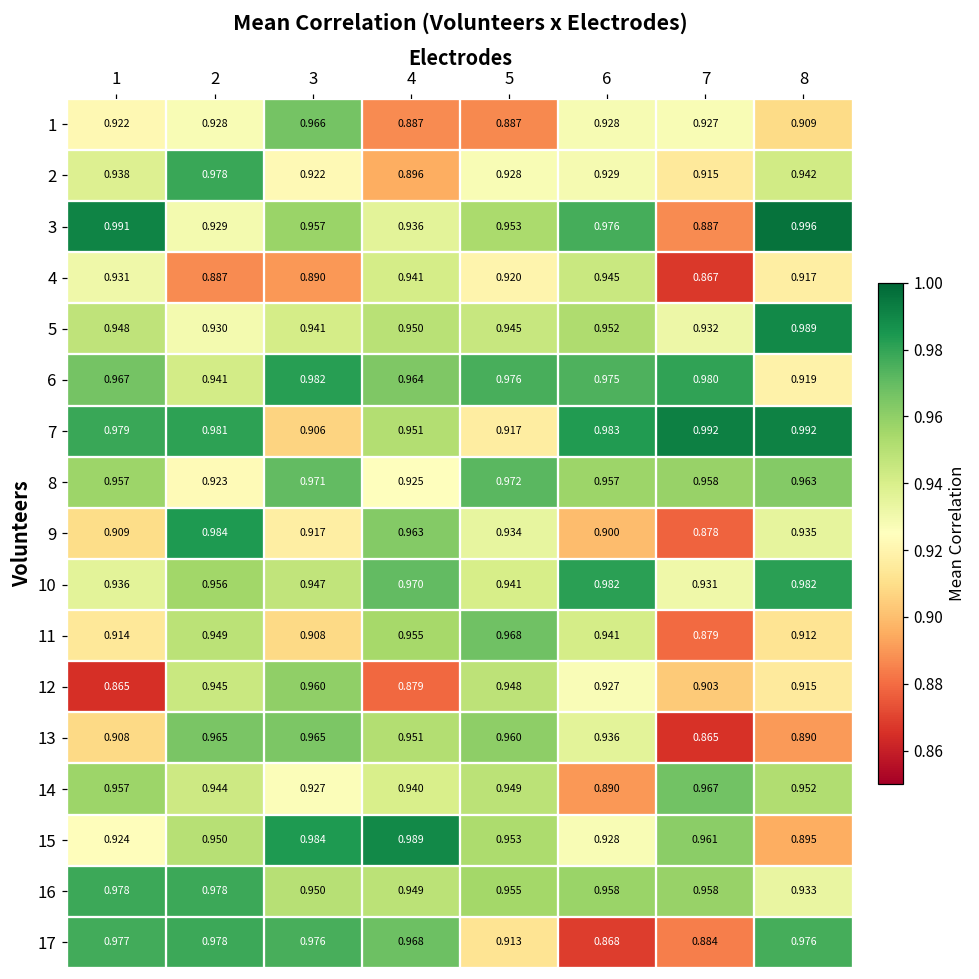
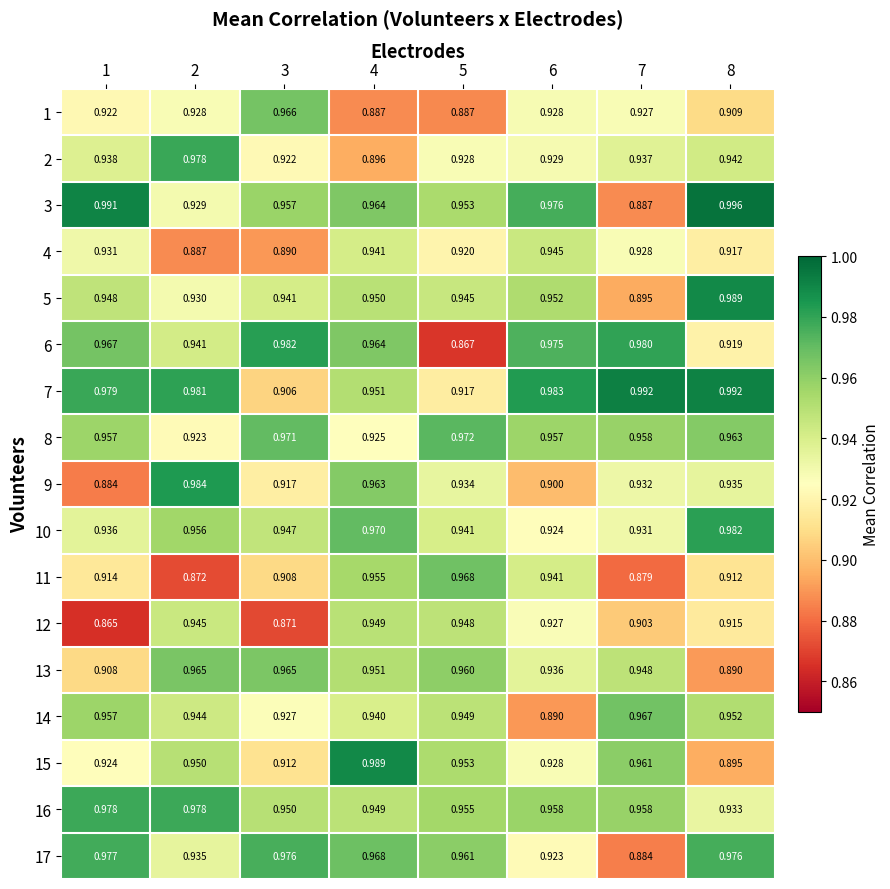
2, 7: 0.915 -> 0.937
3, 4: 0.936 -> 0.964
4, 7: 0.867 -> 0.928
5, 7: 0.932 -> 0.895
6, 5: 0.976 -> 0.867
9, 1: 0.909 -> 0.884
9, 7: 0.878 -> 0.932
10, 6: 0.982 -> 0.924
11, 2: 0.949 -> 0.872
12, 3: 0.960 -> 0.871
12, 4: 0.879 -> 0.949
13, 7: 0.865 -> 0.948
15, 3: 0.984 -> 0.912
17, 2: 0.978 -> 0.935
17, 5: 0.913 -> 0.961
17, 6: 0.868 -> 0.923
